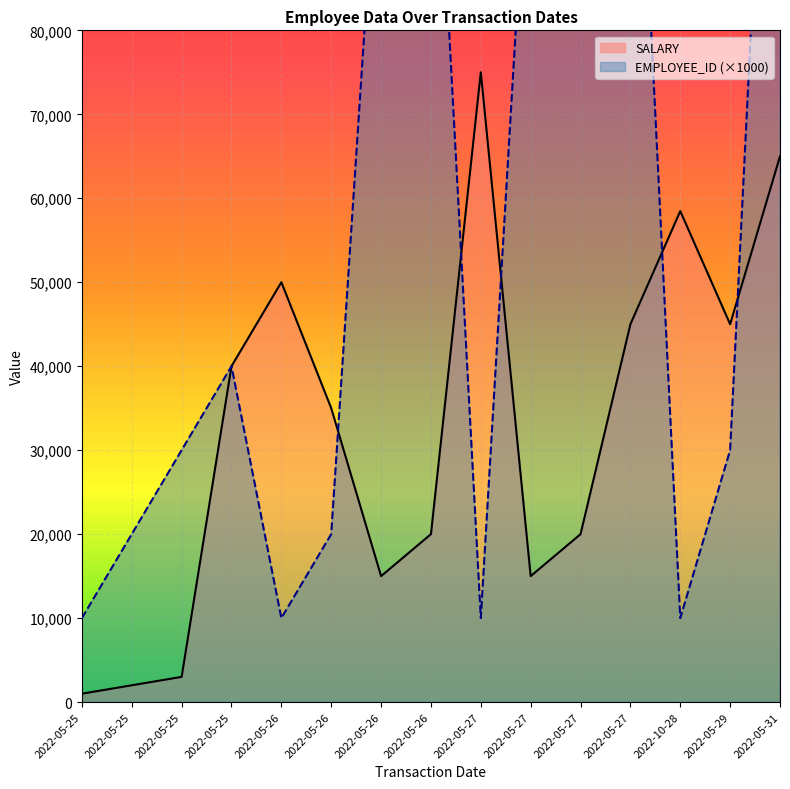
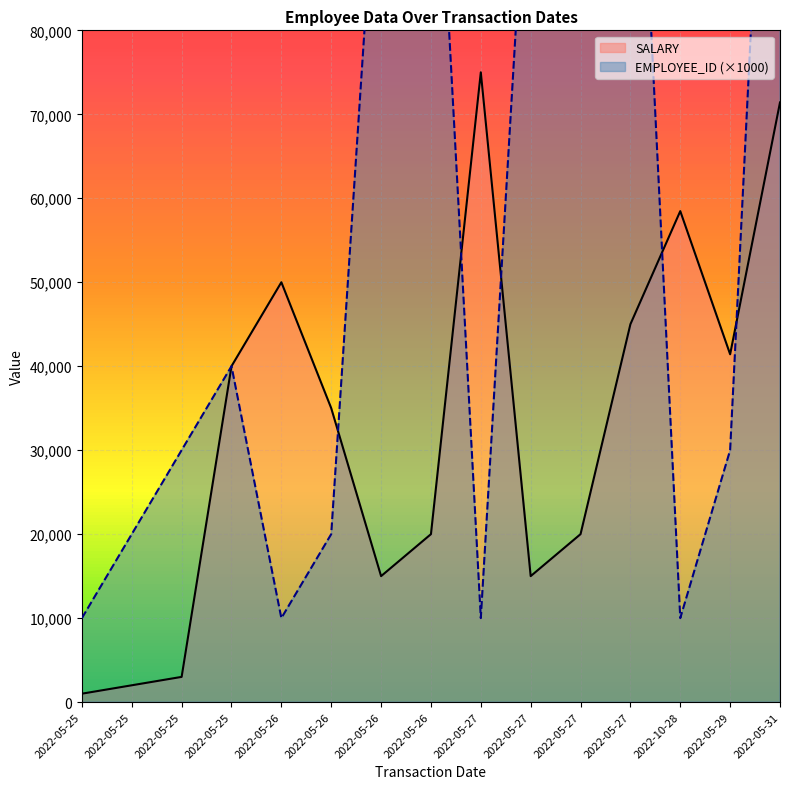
SALARY, 2022-05-29: 45,000 -> 41,000
SALARY, 2022-05-31: 65,000 -> 71,000
